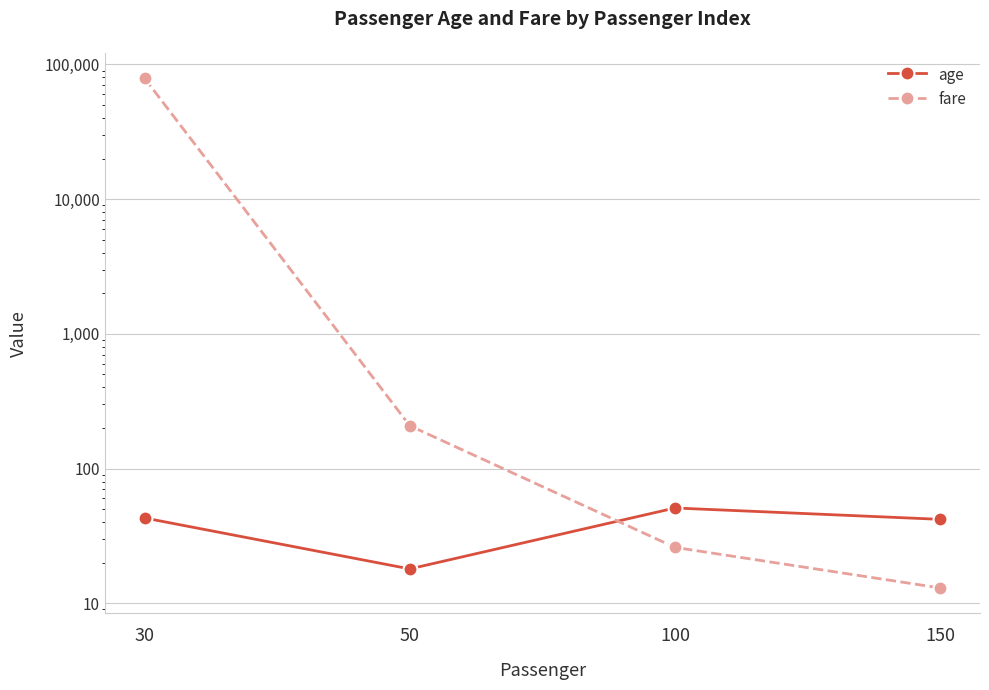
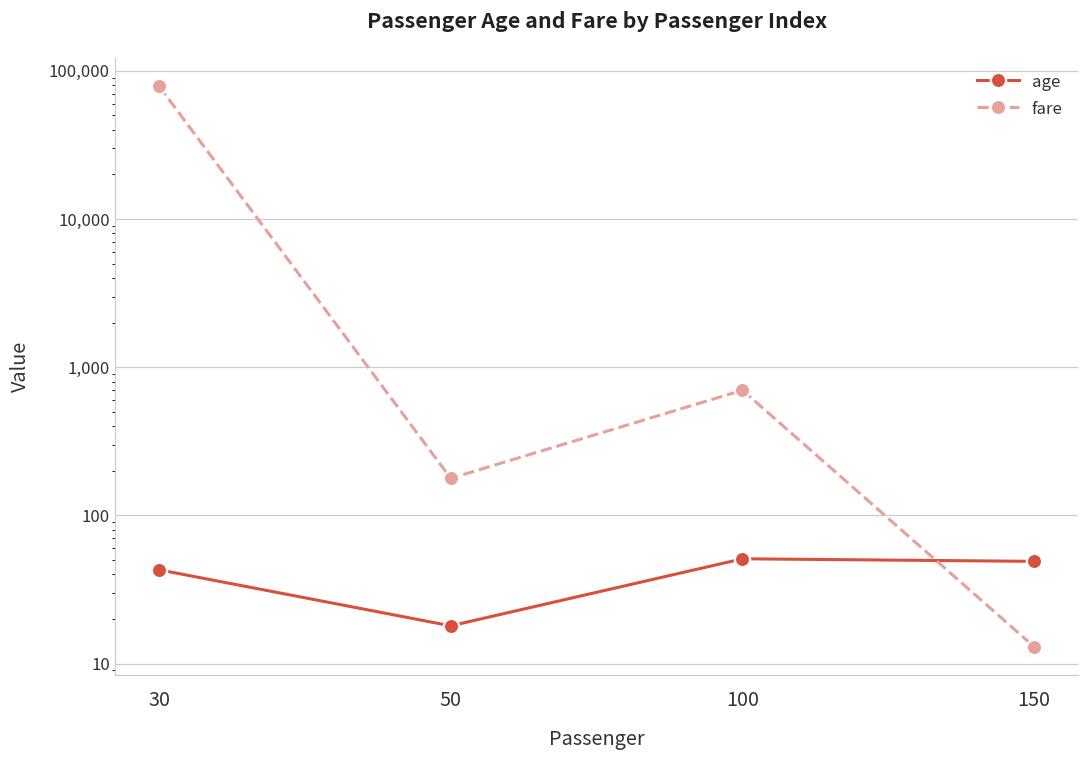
fare, 50: 210 -> 180
fare, 100: 26 -> 700
age, 150: 42 -> 49
